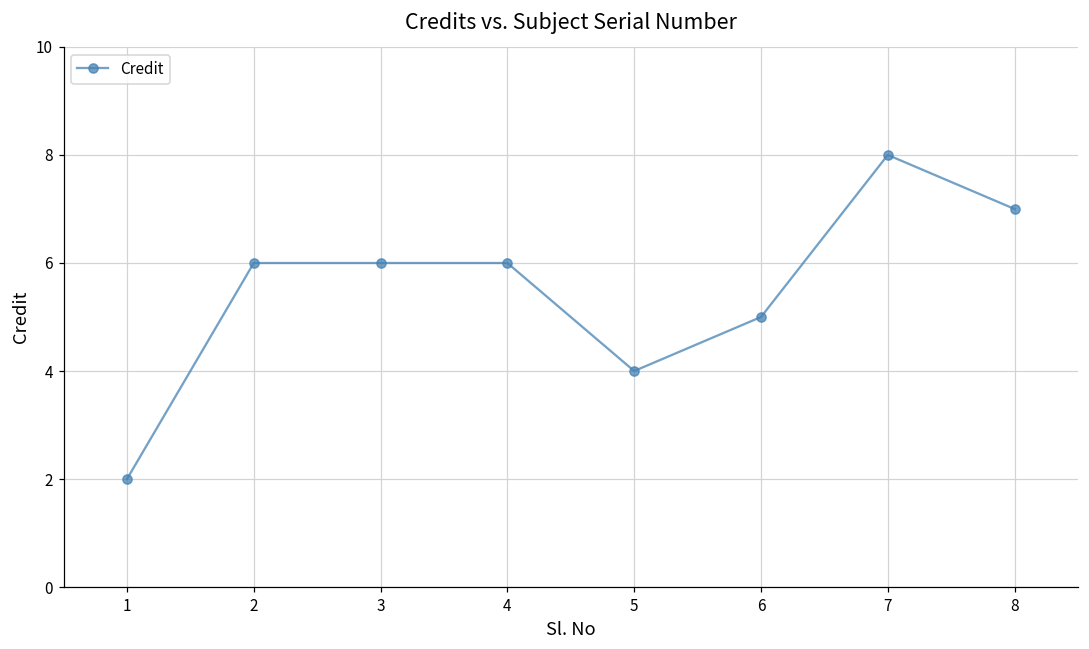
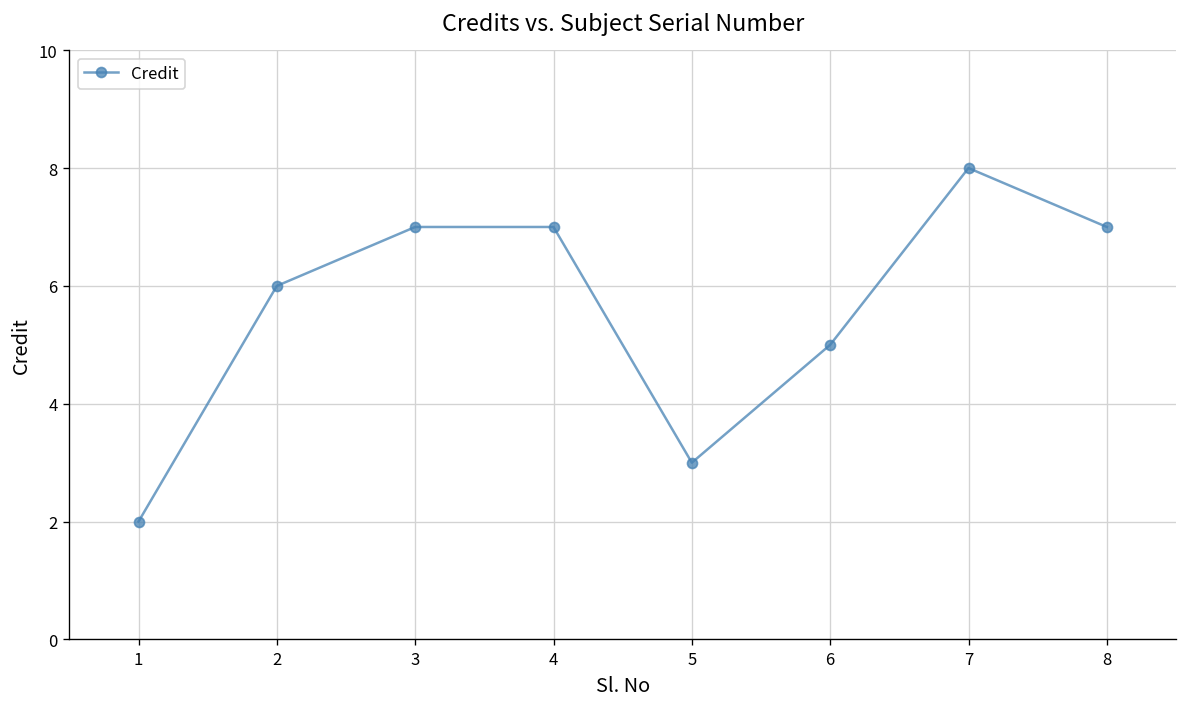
3: 6 -> 7
4: 6 -> 7
5: 4 -> 3
